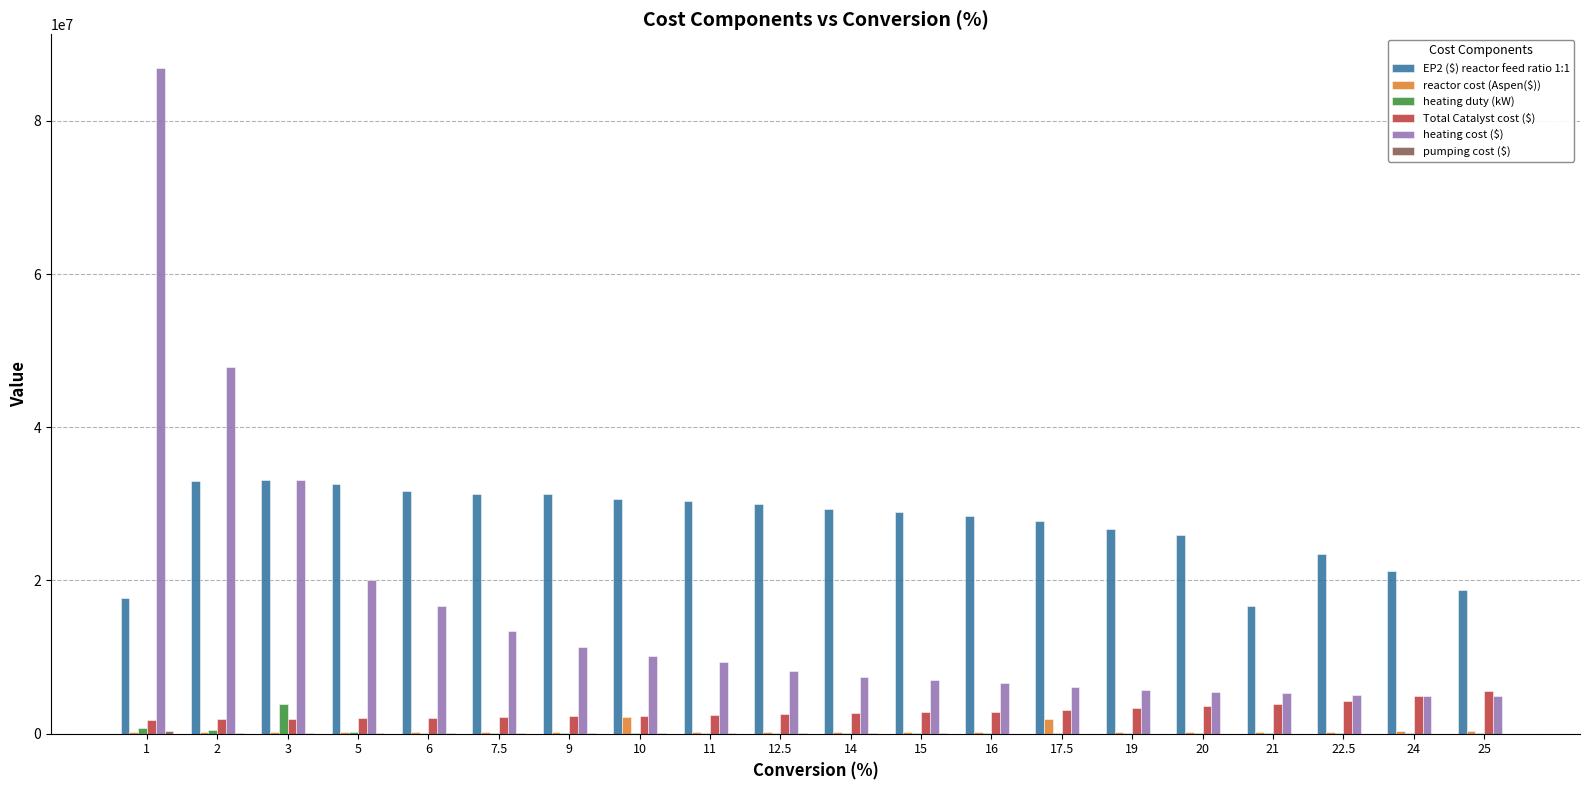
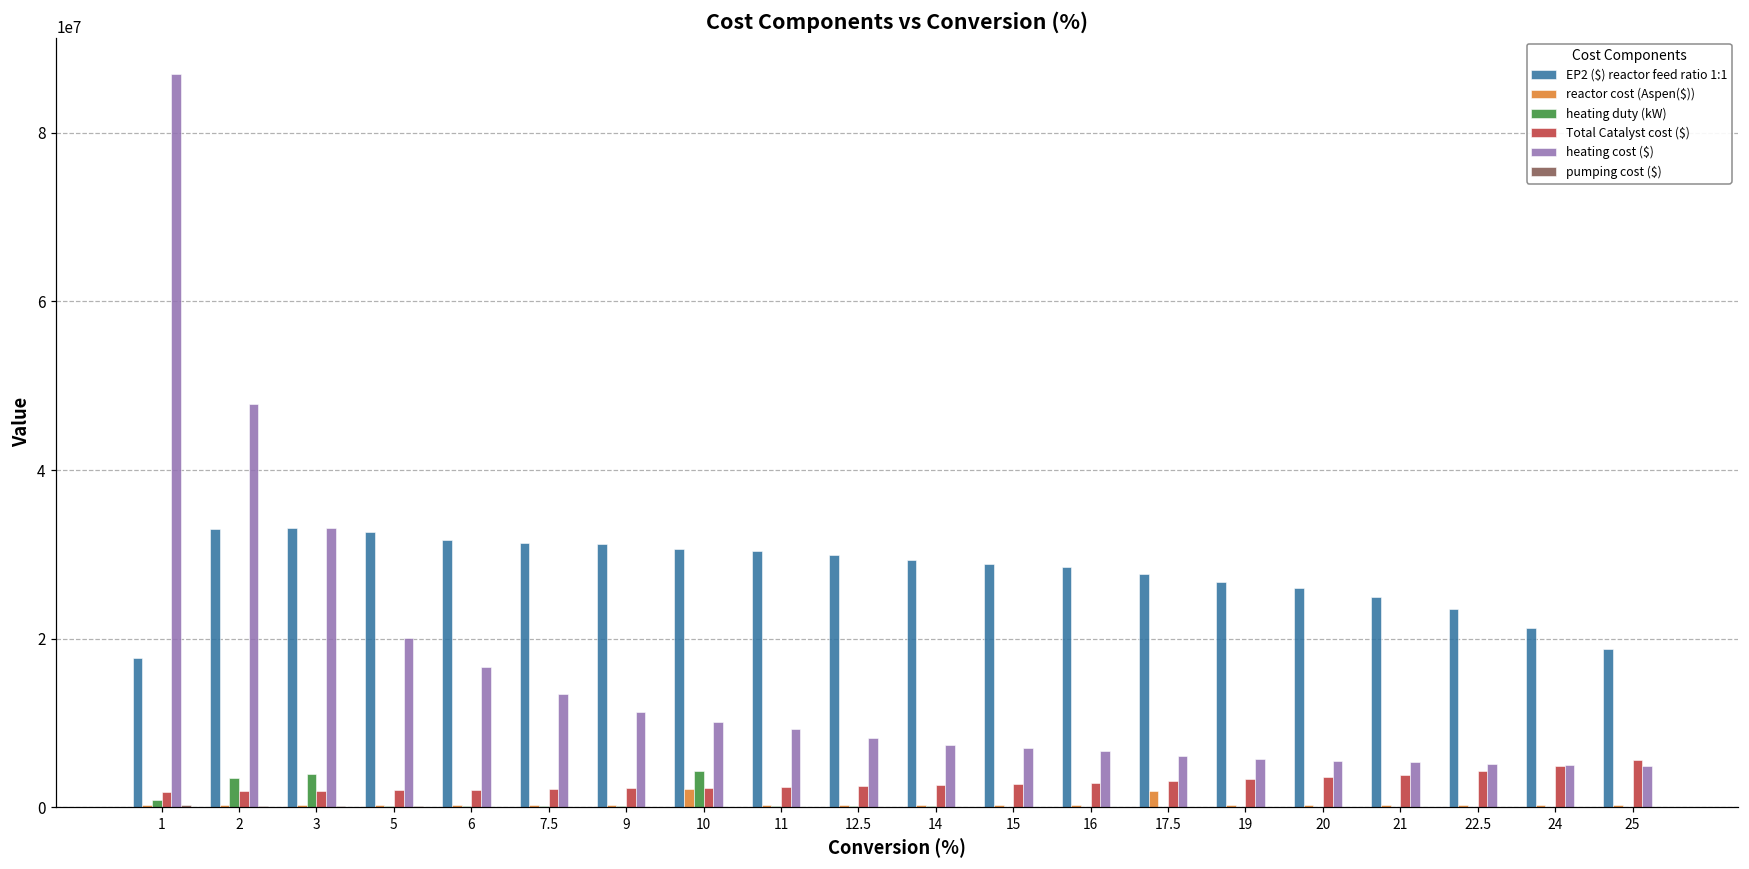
heating duty (kW), 2: 0 -> 3000000
heating duty (kW), 10: 0 -> 4000000
EP2 ($) reactor feed ratio 1:1, 21: 17000000 -> 25000000
